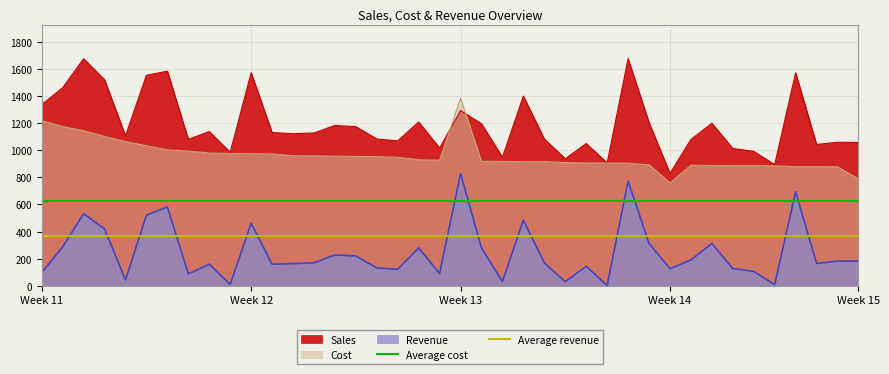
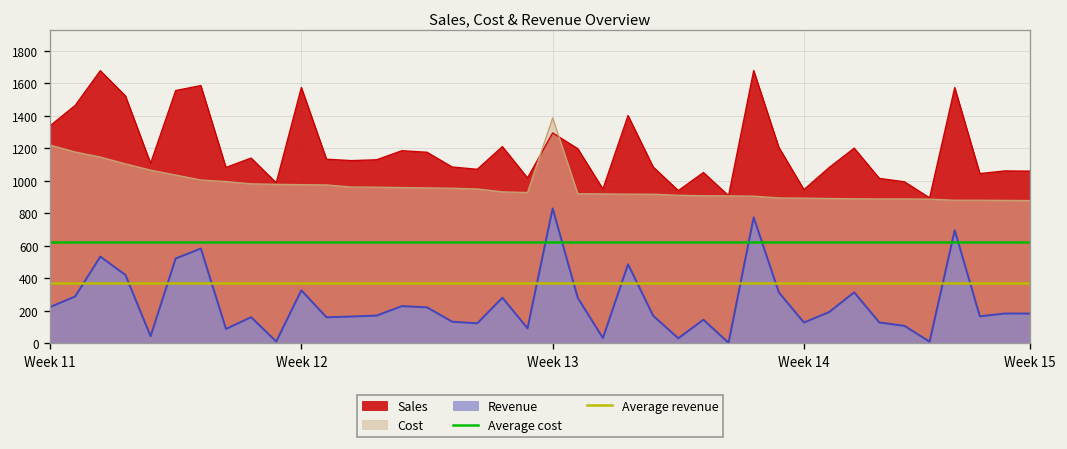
Revenue, Week 11: 100 -> 220
Revenue, Week 12: 460 -> 320
Sales, Week 14: 830 -> 940
Cost, Week 14: 760 -> 890
Cost, Week 15: 790 -> 880
